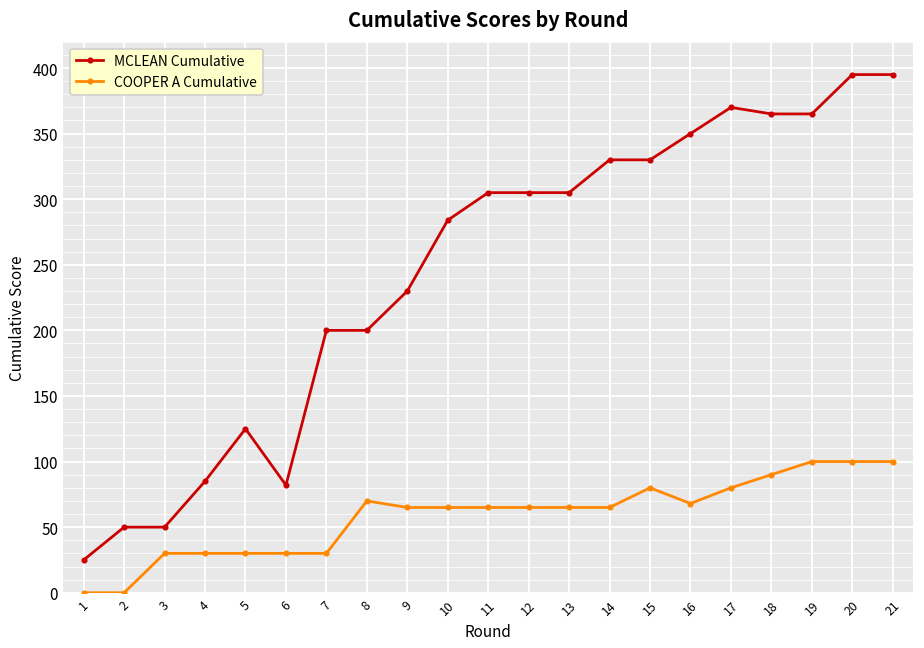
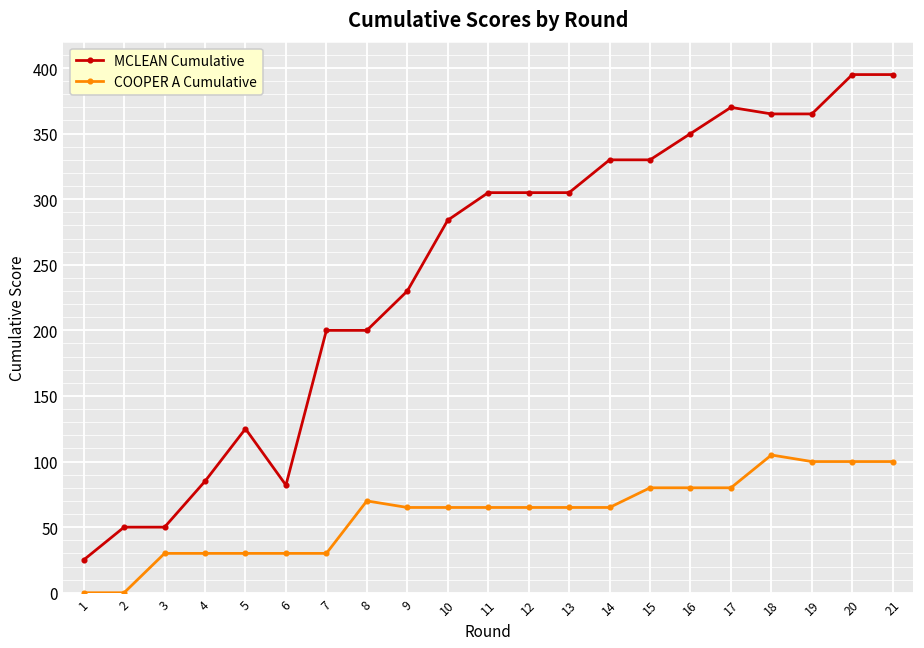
COOPER A Cumulative, 16: 68 -> 80
COOPER A Cumulative, 18: 90 -> 105
